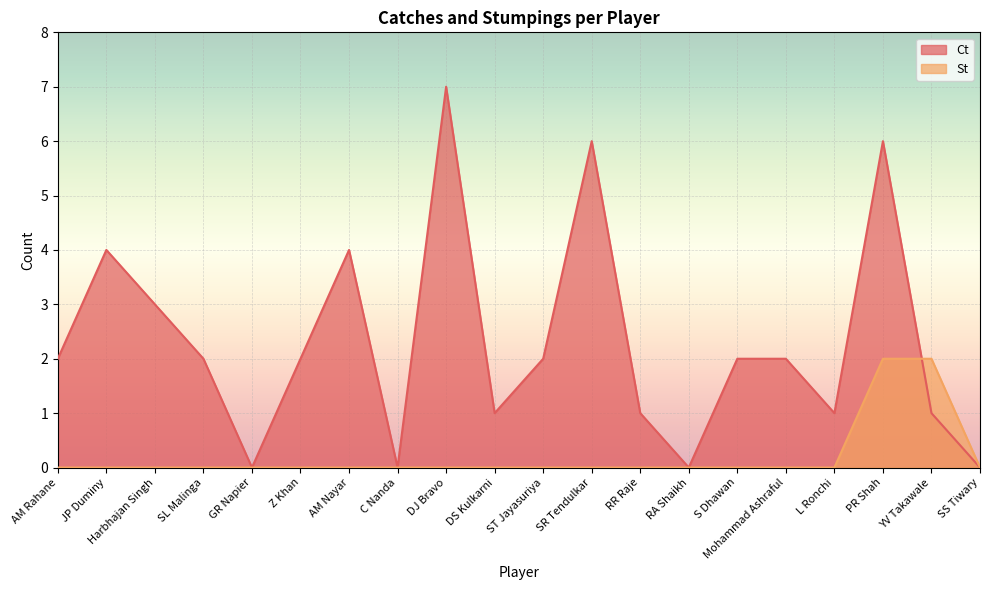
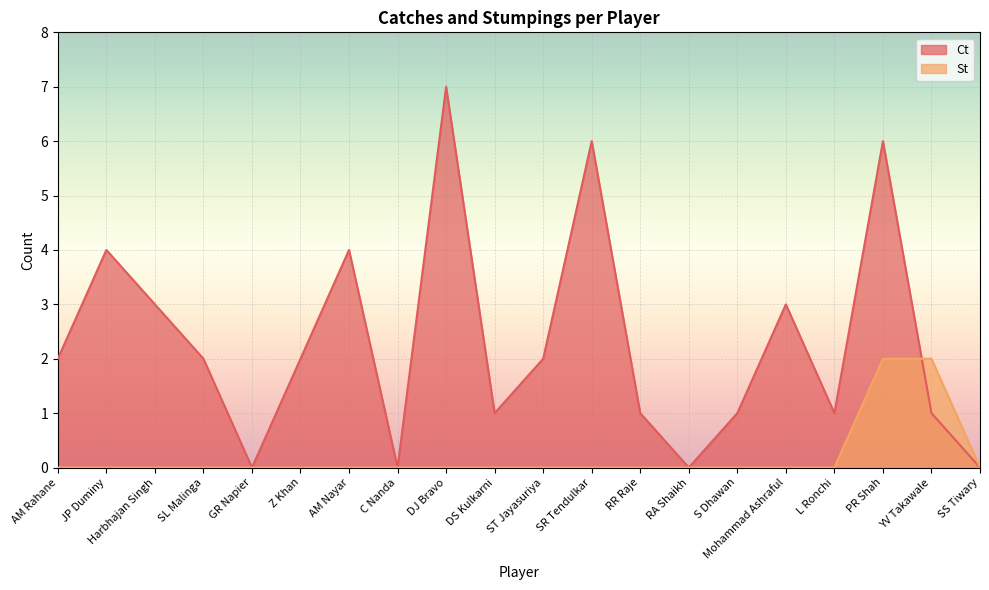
Ct, S Dhawan: 2 -> 1
Ct, Mohammad Ashraful: 2 -> 3
